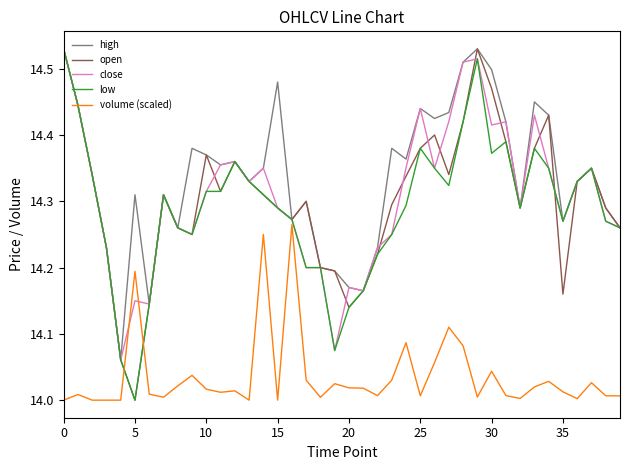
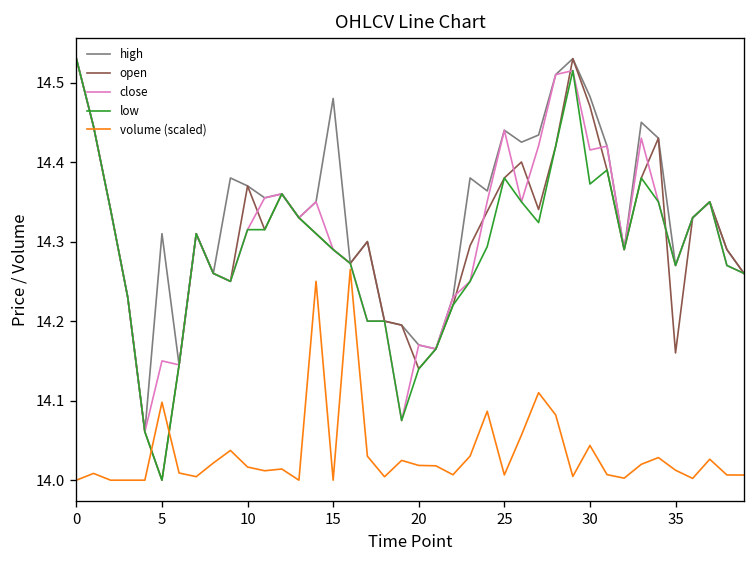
volume (scaled), 5: 14.19 -> 14.10
high, 30: 14.50 -> 14.48
